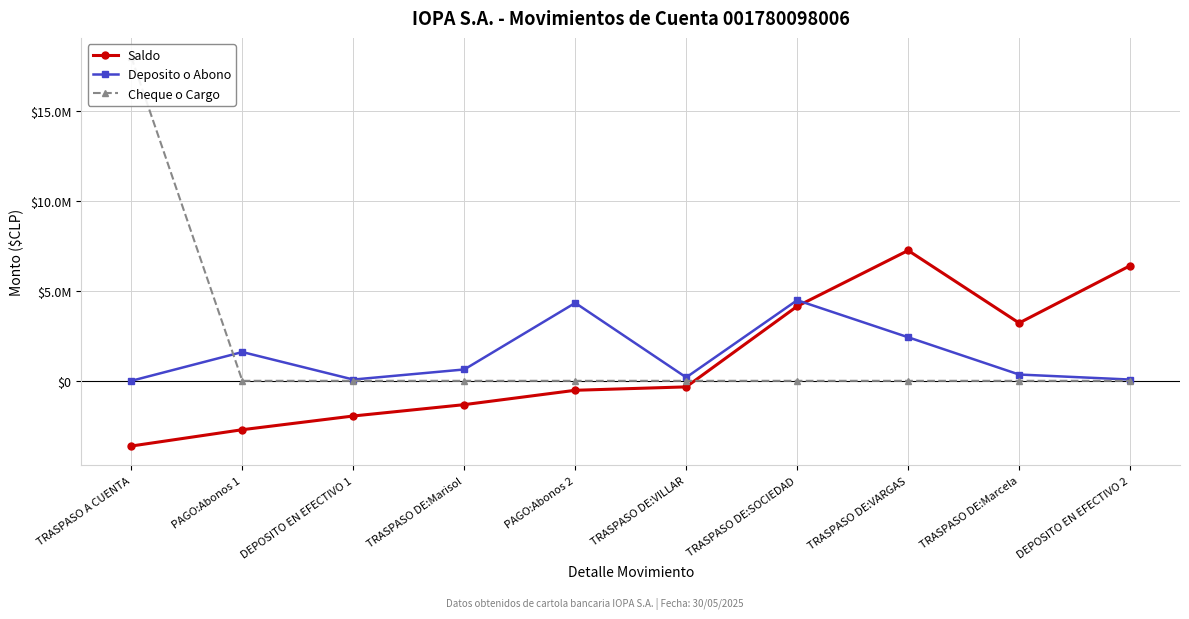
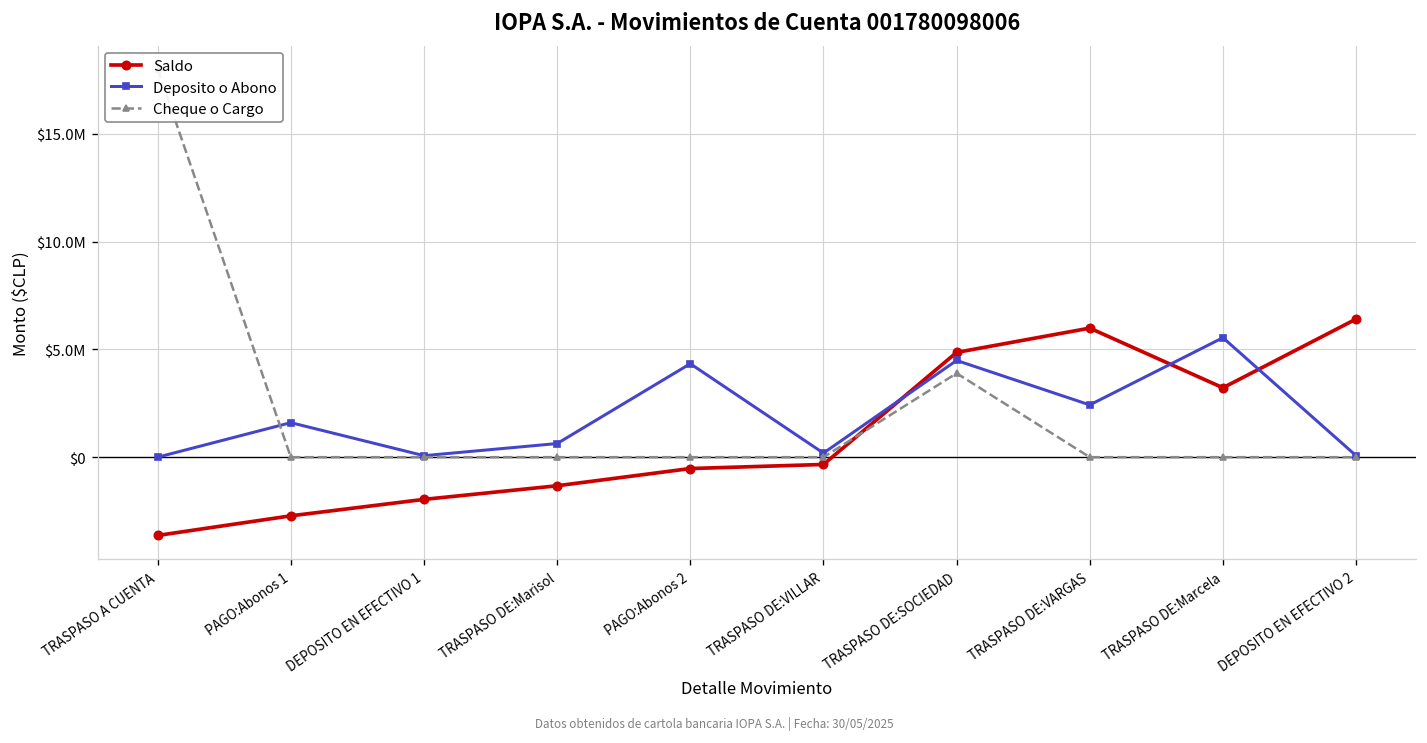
Saldo, TRASPASO DE:SOCIEDAD: $4100000 -> $4900000
Cheque o Cargo, TRASPASO DE:SOCIEDAD: $0 -> $3900000
Saldo, TRASPASO DE:VARGAS: $7300000 -> $6000000
Deposito o Abono, TRASPASO DE:Marcela: $400000 -> $5500000
